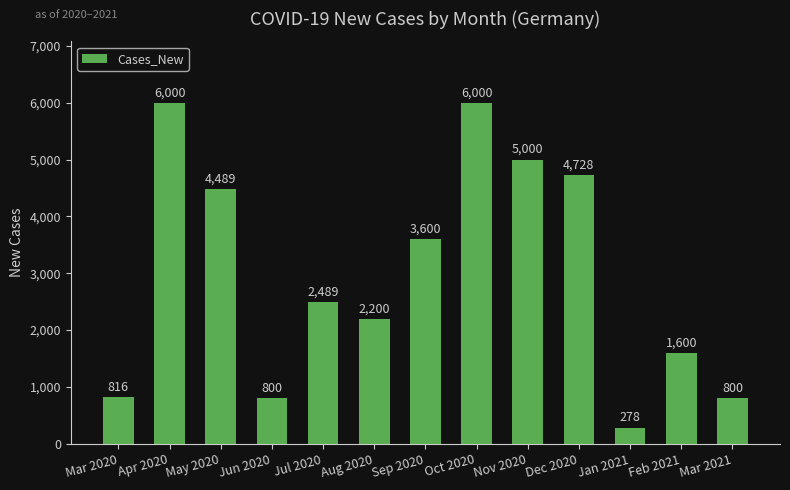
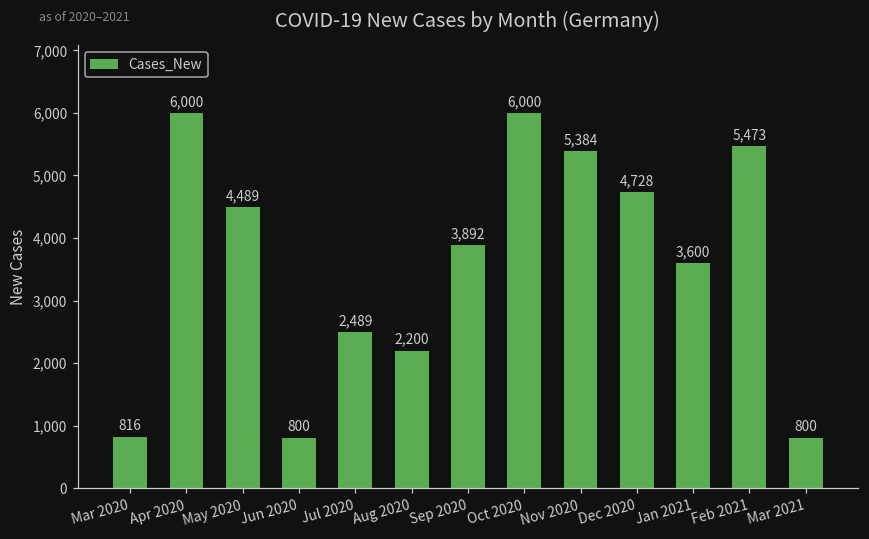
Sep 2020: 3,600 -> 3,892
Nov 2020: 5,000 -> 5,384
Jan 2021: 278 -> 3,600
Feb 2021: 1,600 -> 5,473
